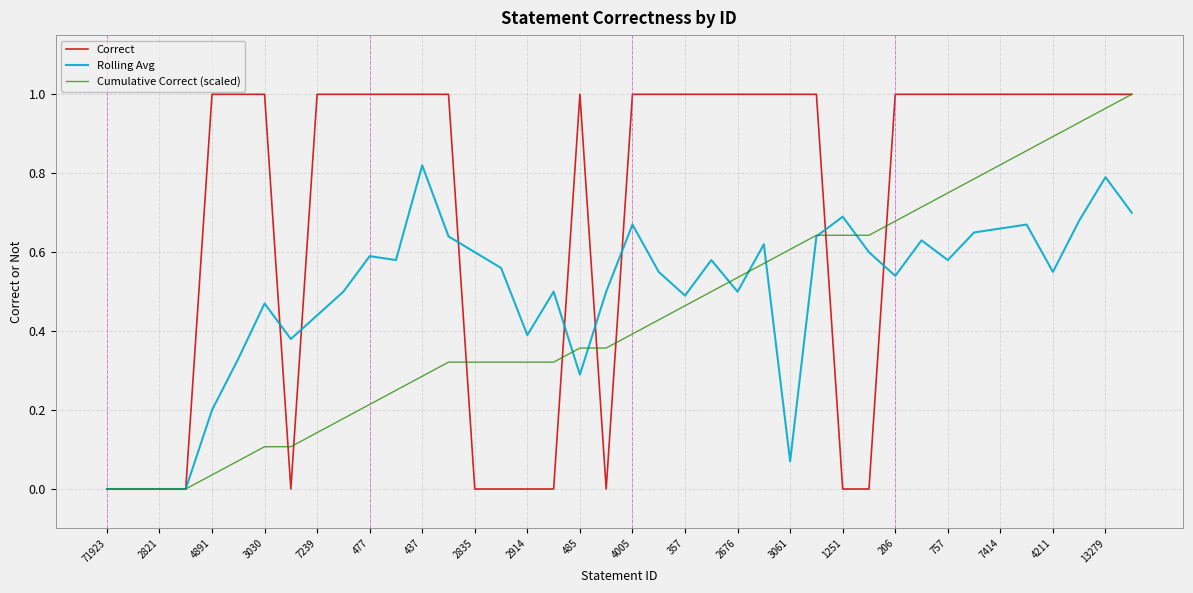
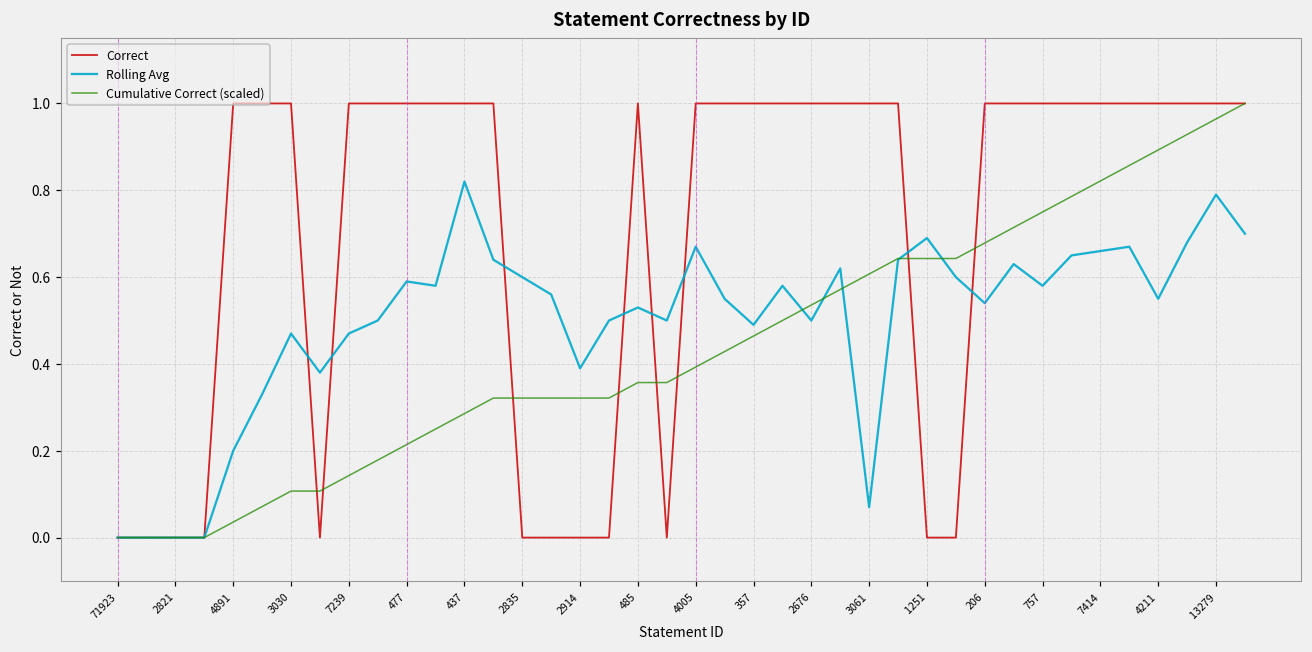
Rolling Avg, 7239: 0.44 -> 0.47
Rolling Avg, 485: 0.29 -> 0.53
